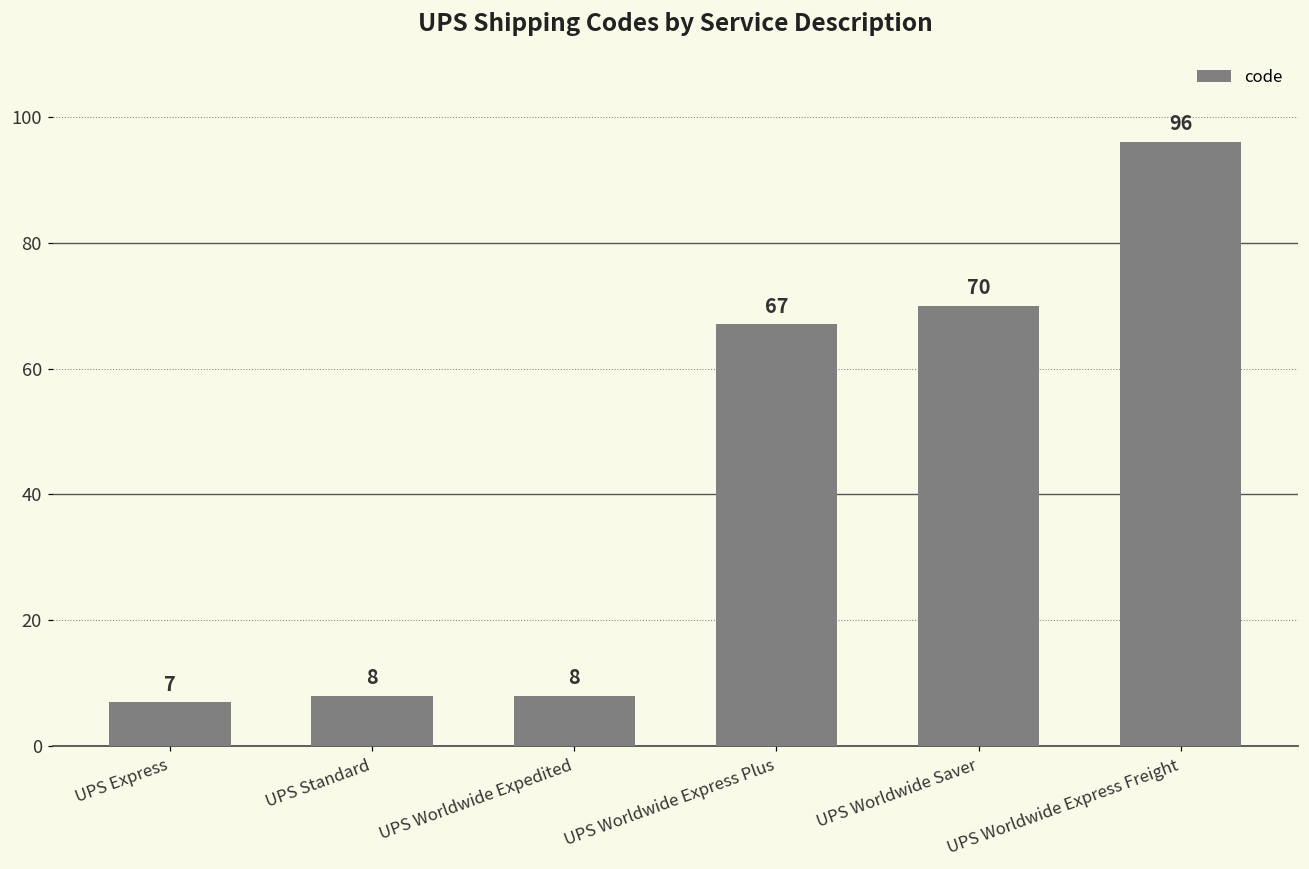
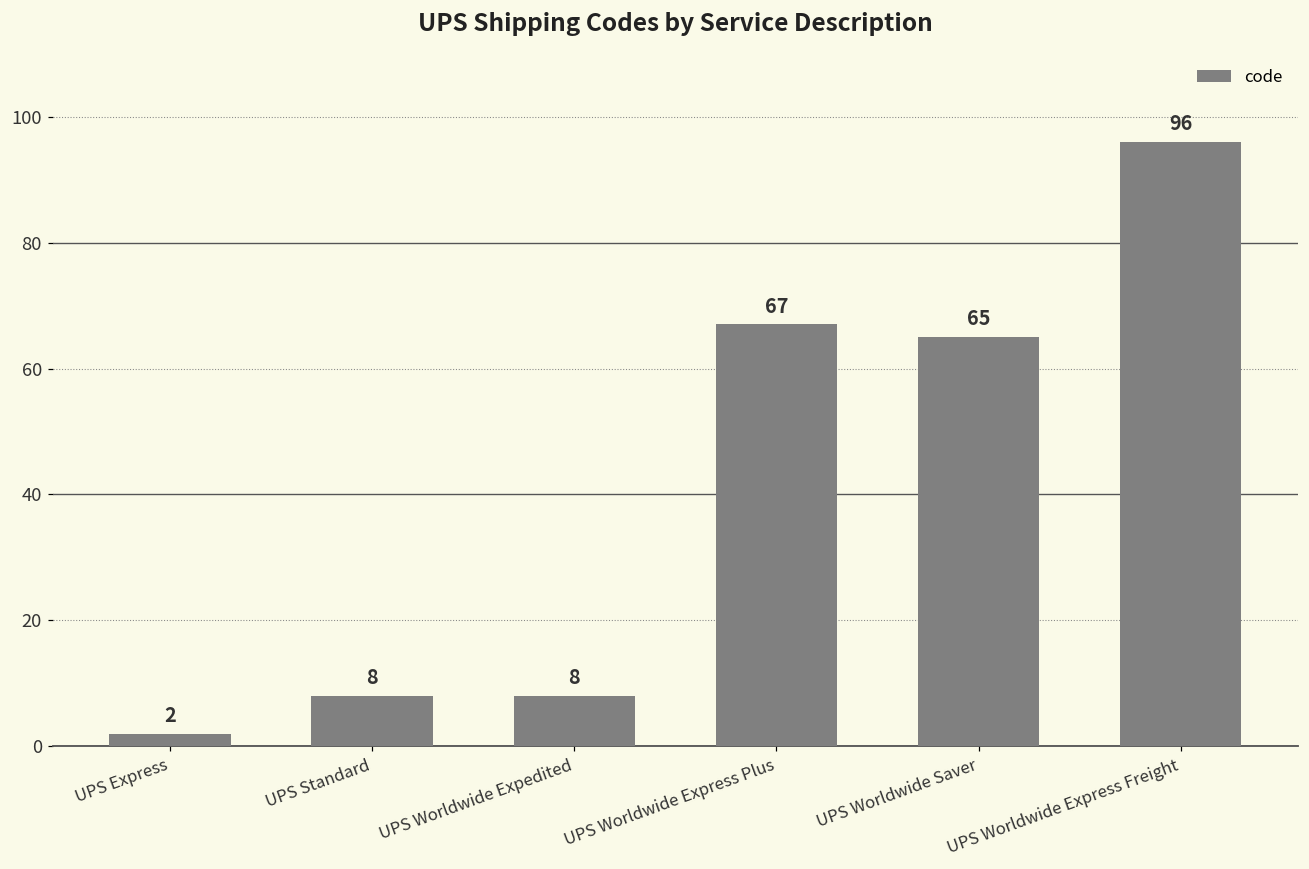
UPS Express: 7 -> 2
UPS Worldwide Saver: 70 -> 65
